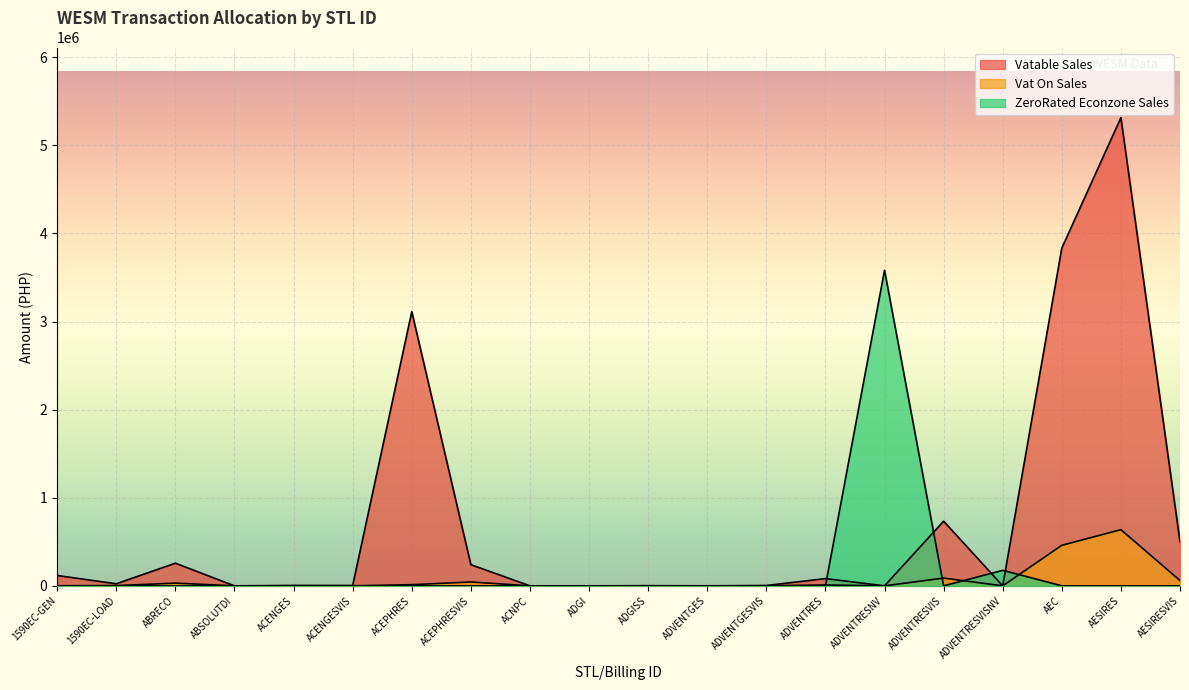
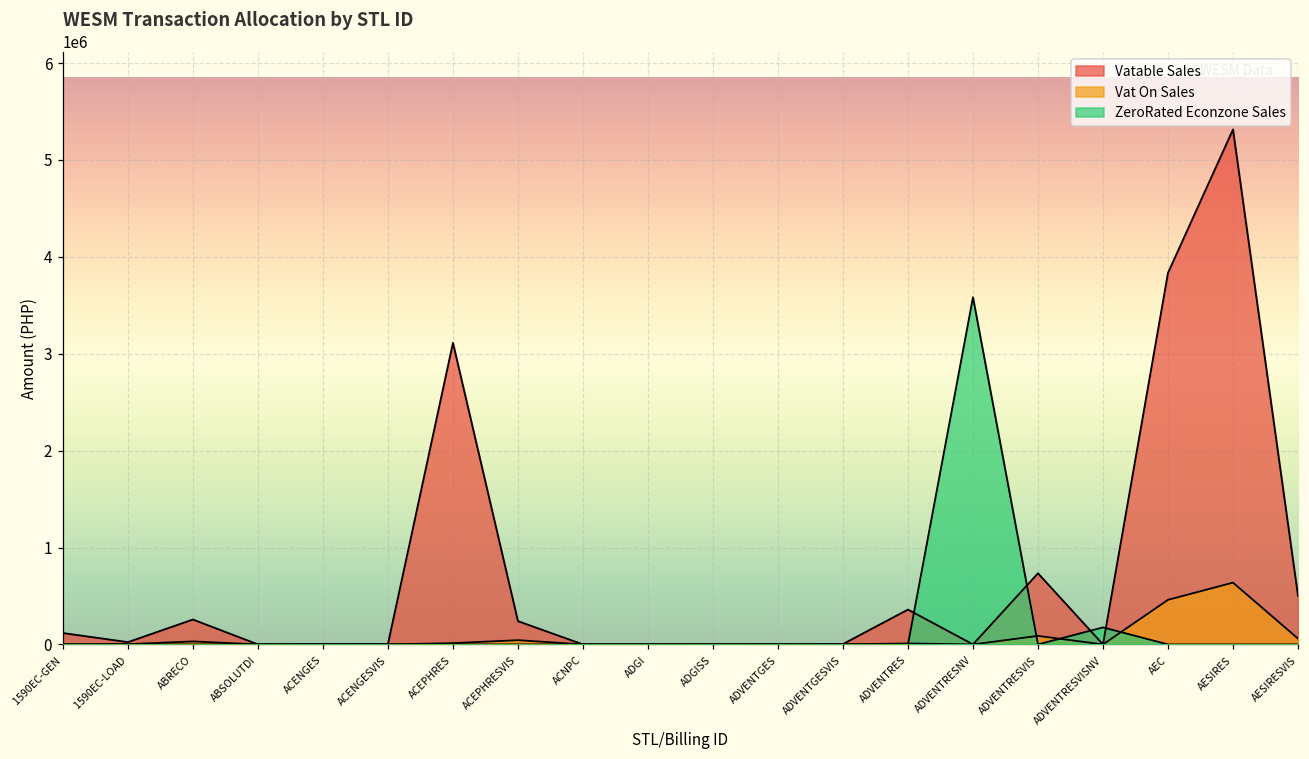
Vatable Sales, ADVENTRES: 100000 -> 400000
